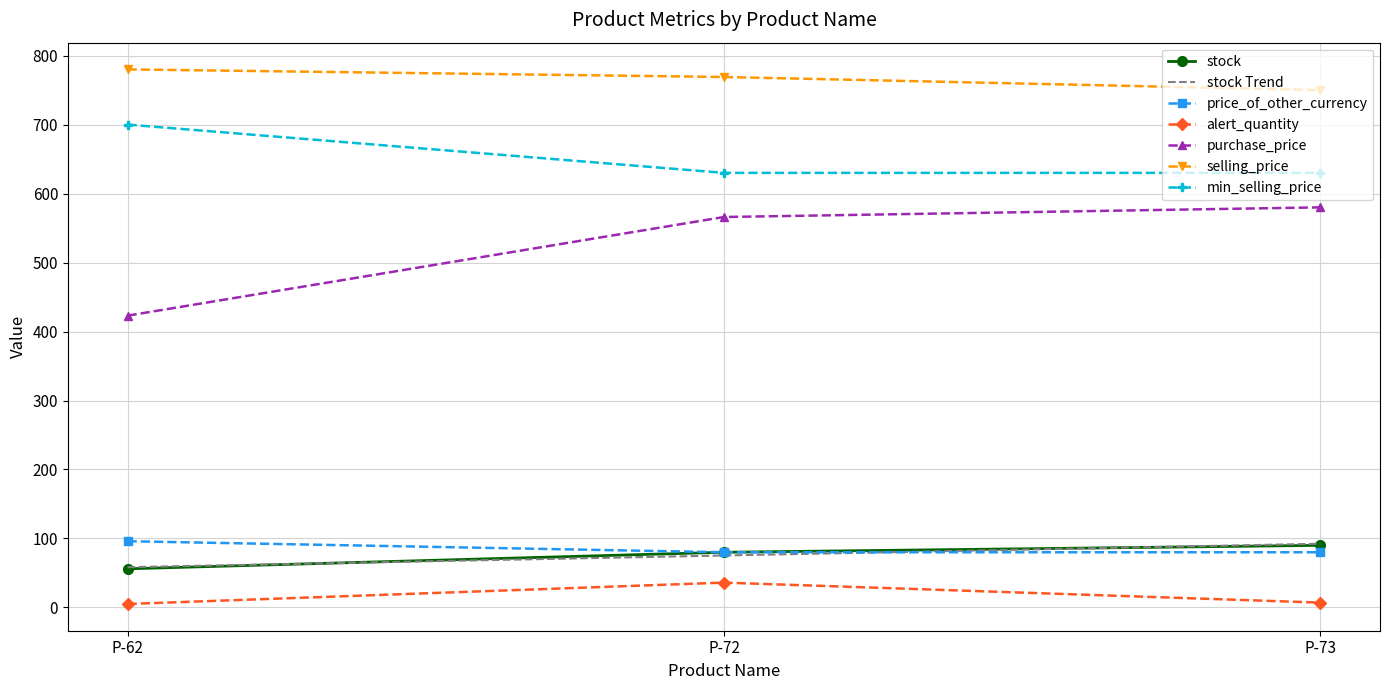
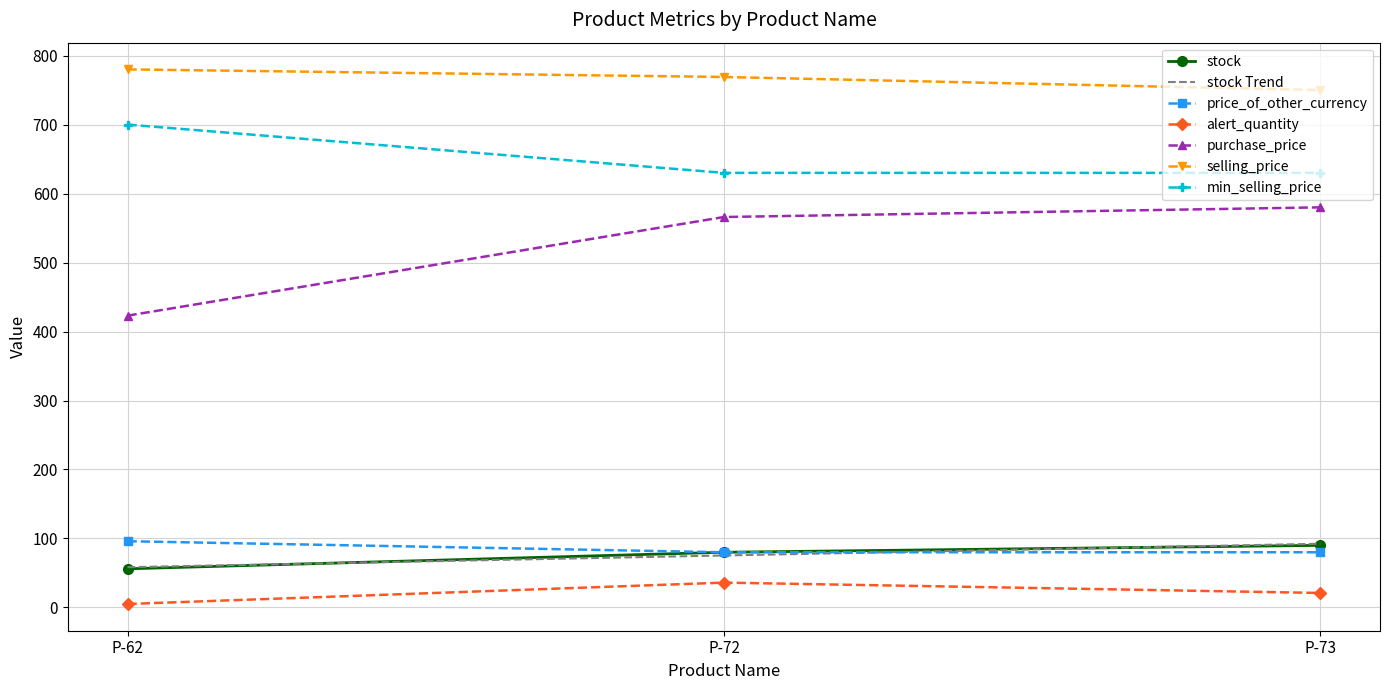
alert_quantity, P-73: 10 -> 20
